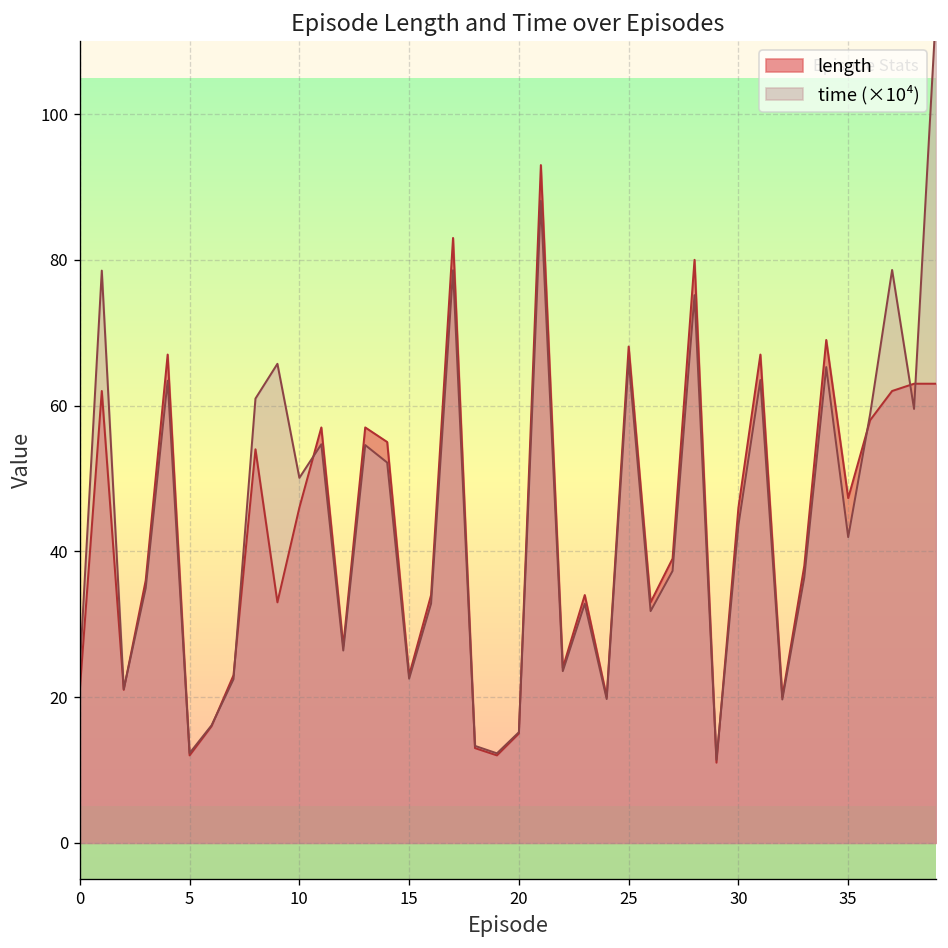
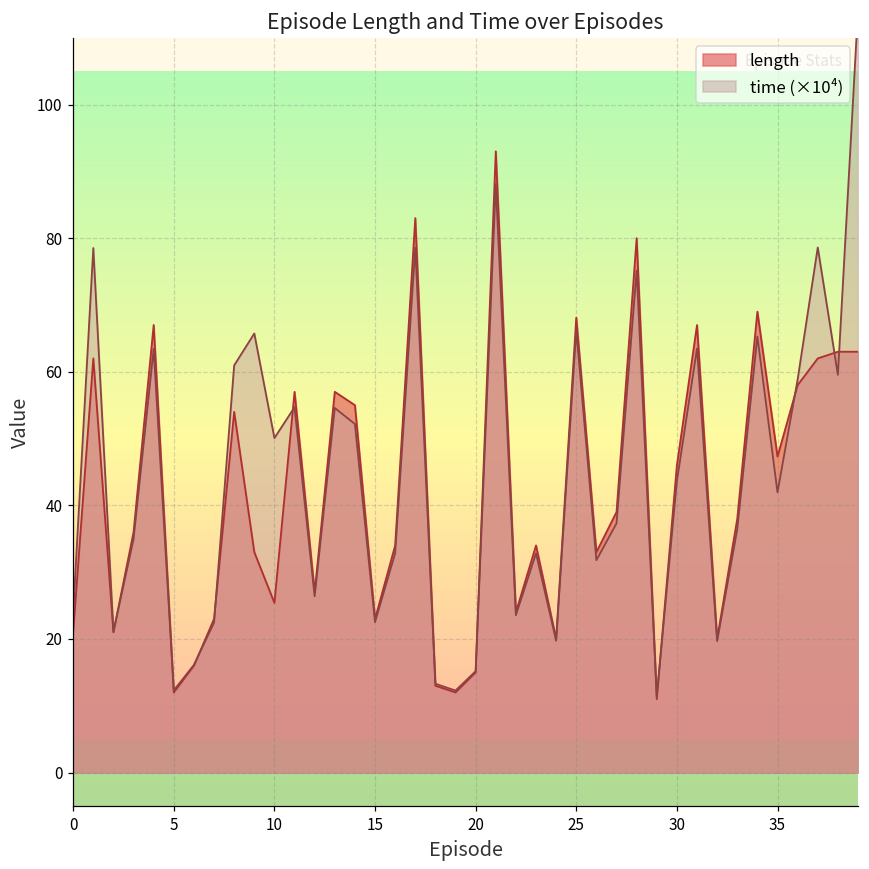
length, 10: 46 -> 25
